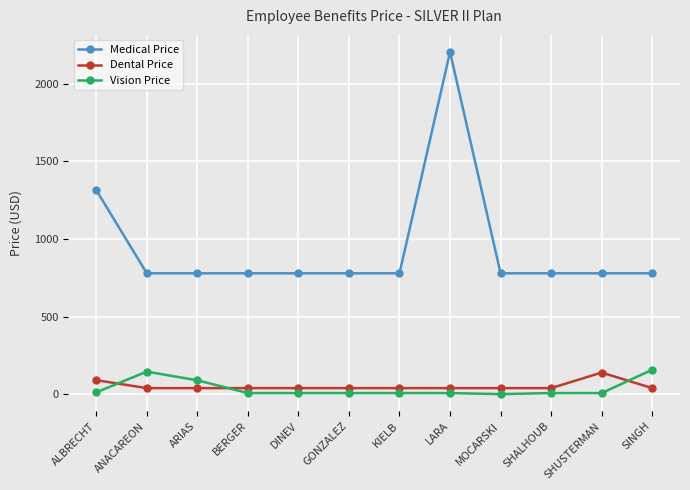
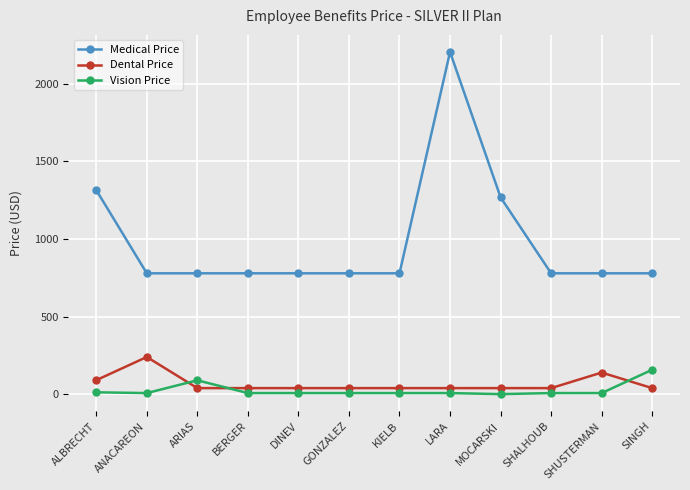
Dental Price, ANACAREON: 40 -> 240
Vision Price, ANACAREON: 150 -> 10
Medical Price, MOCARSKI: 780 -> 1270
